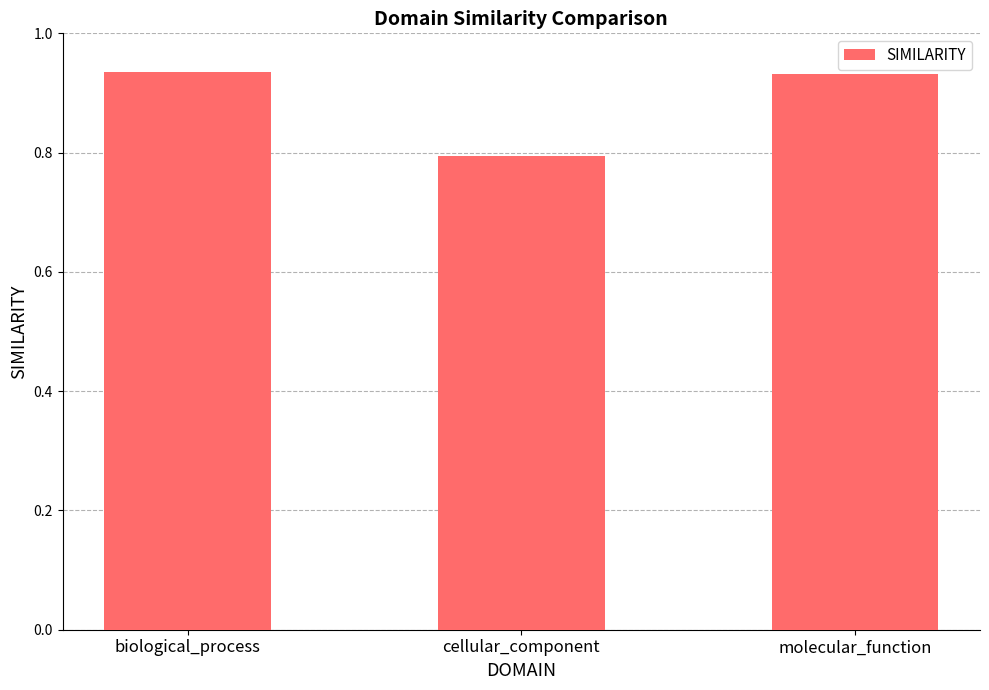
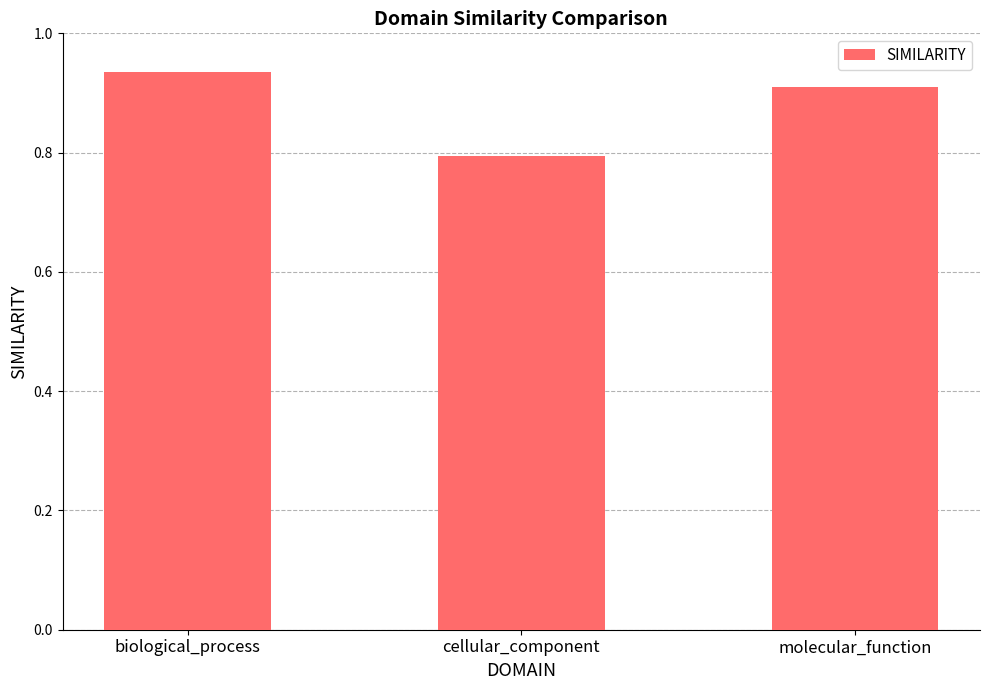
molecular_function: 0.93 -> 0.91
